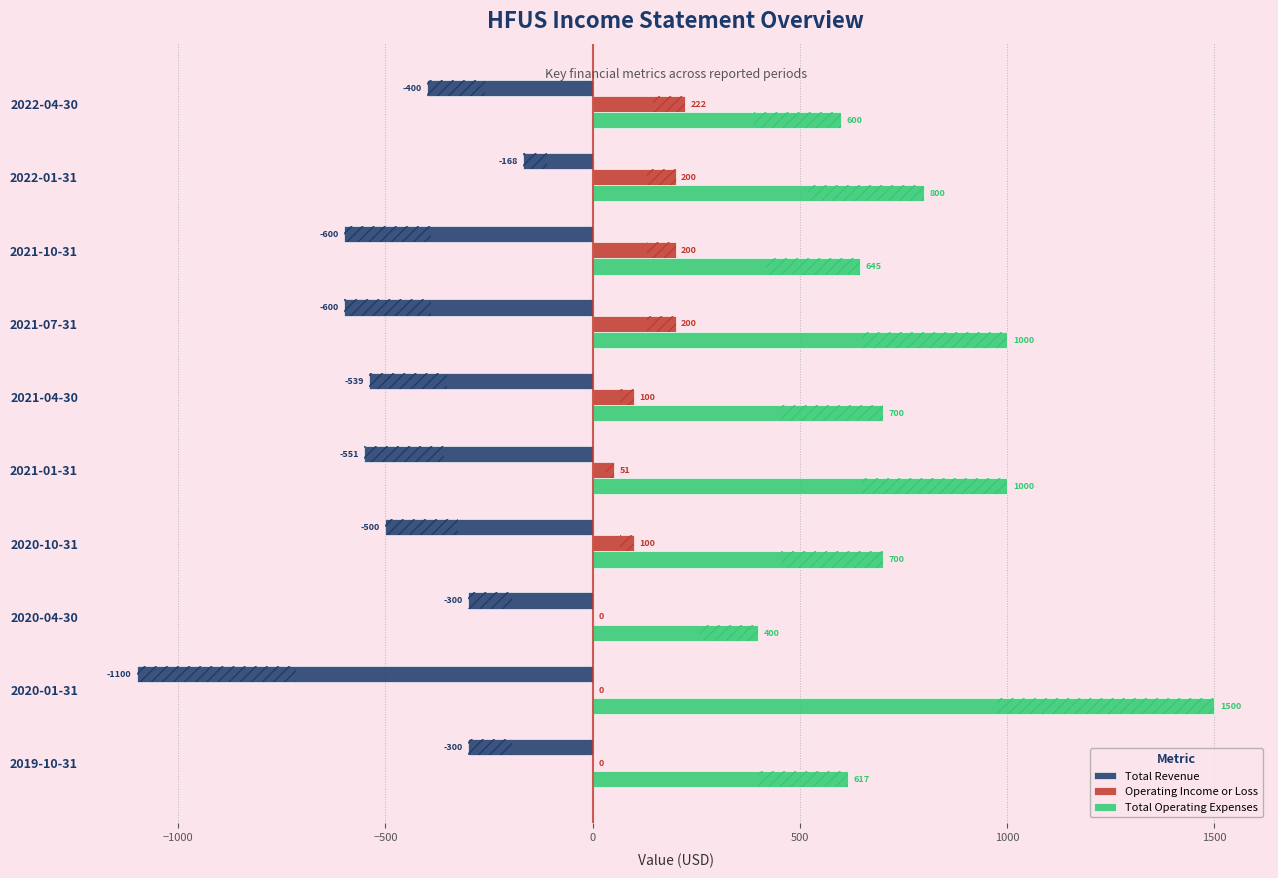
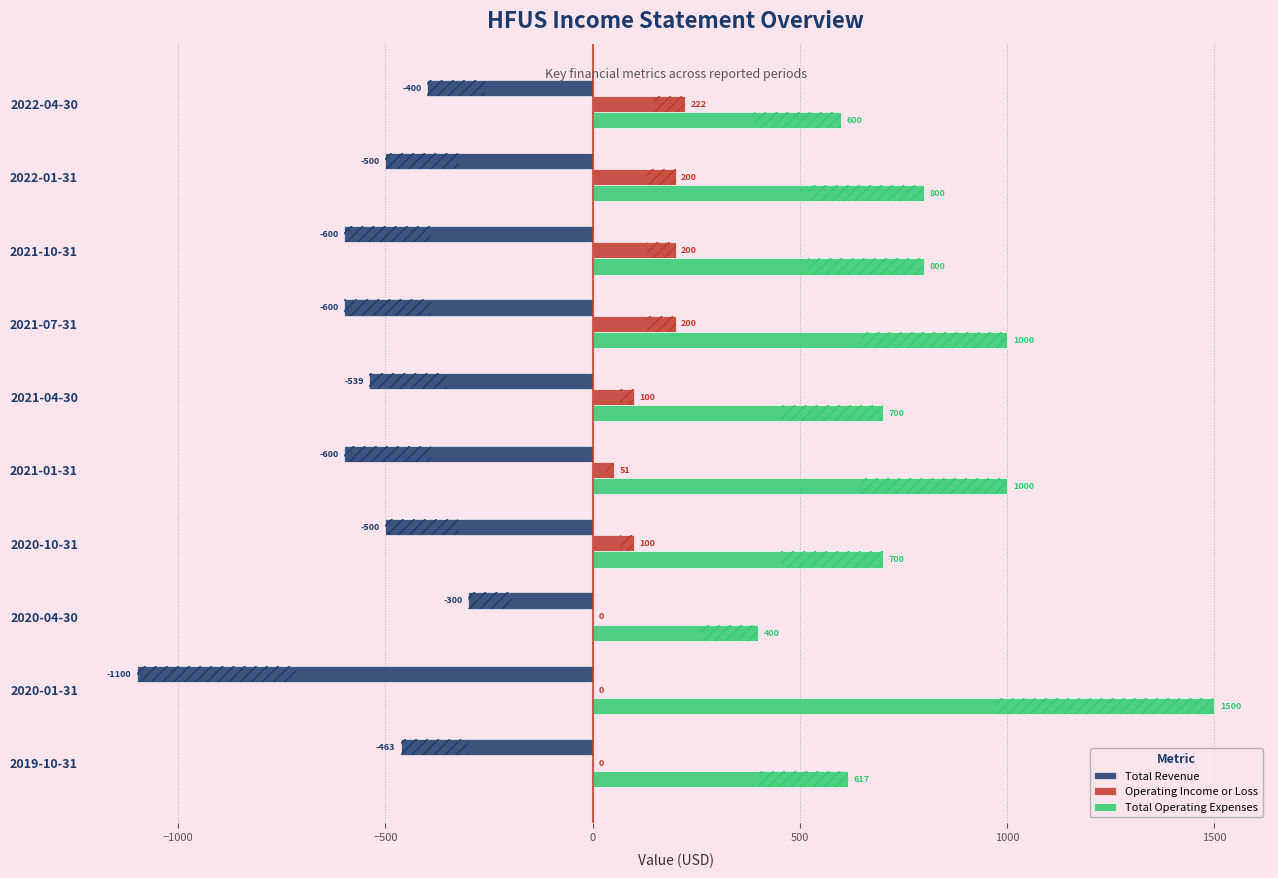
Total Revenue, 2022-01-31: -168 -> -500
Total Operating Expenses, 2021-10-31: 645 -> 800
Total Revenue, 2021-01-31: -551 -> -600
Total Revenue, 2019-10-31: -300 -> -463
